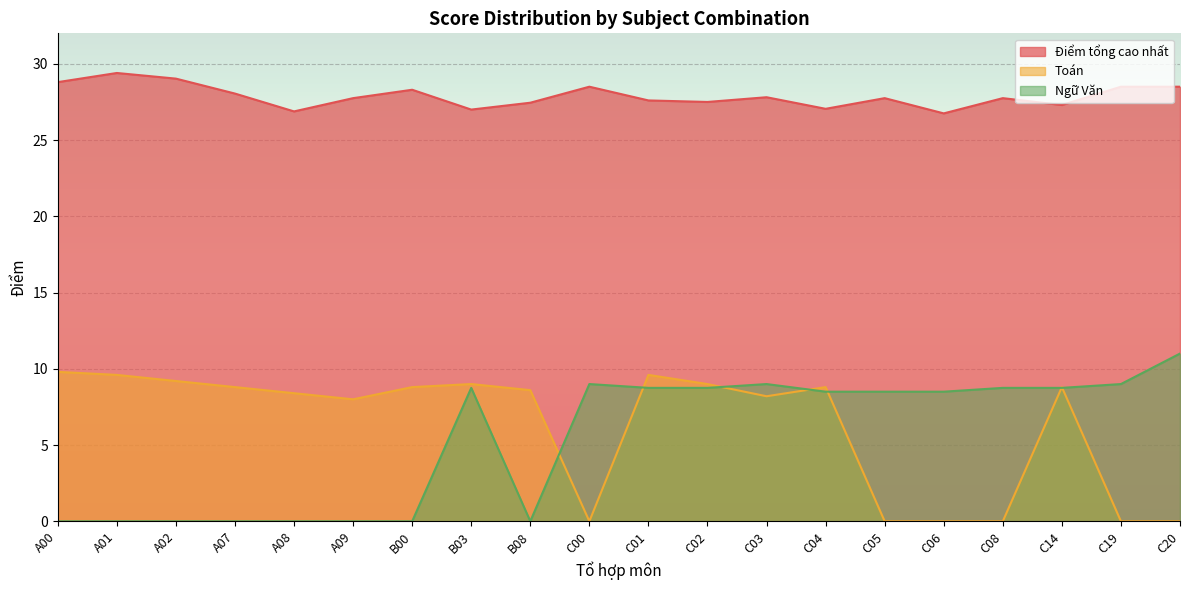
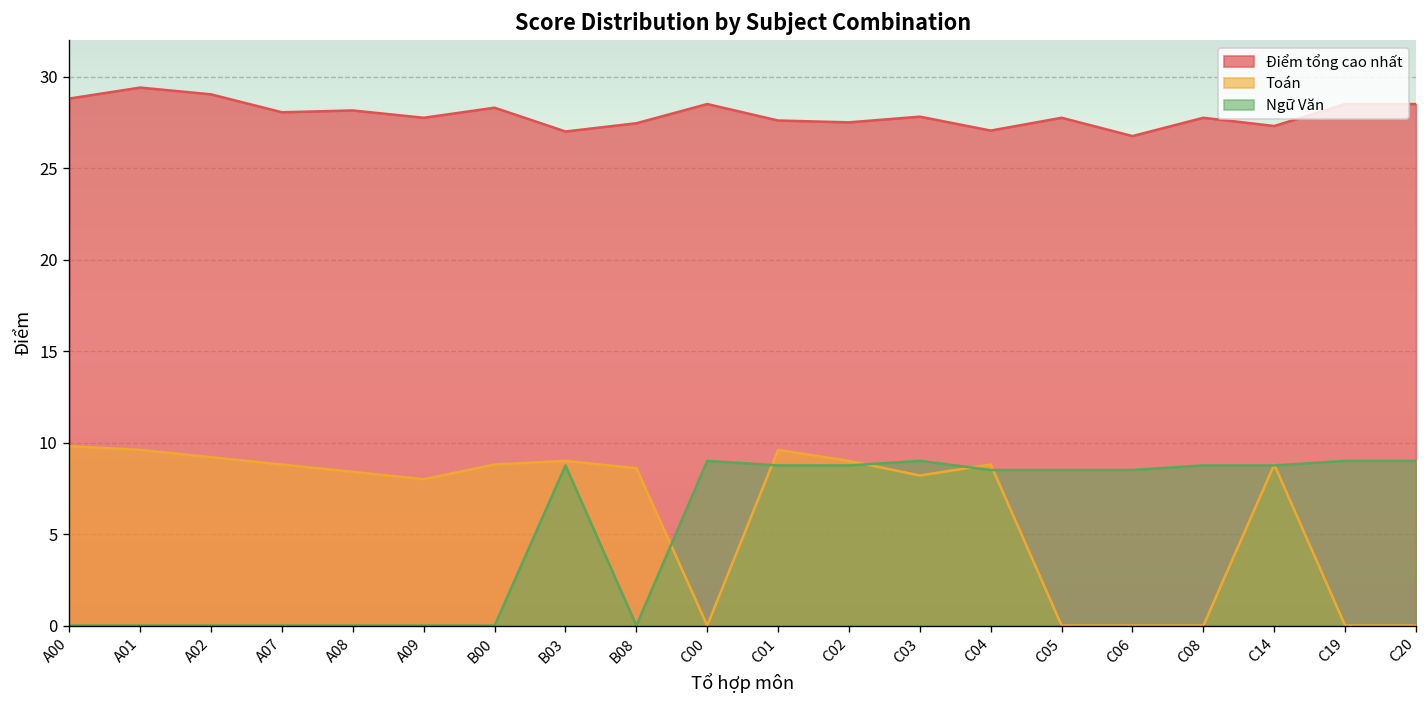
Điểm tổng cao nhất, A08: 26.9 -> 28.2
Ngữ Văn, C20: 11 -> 9
